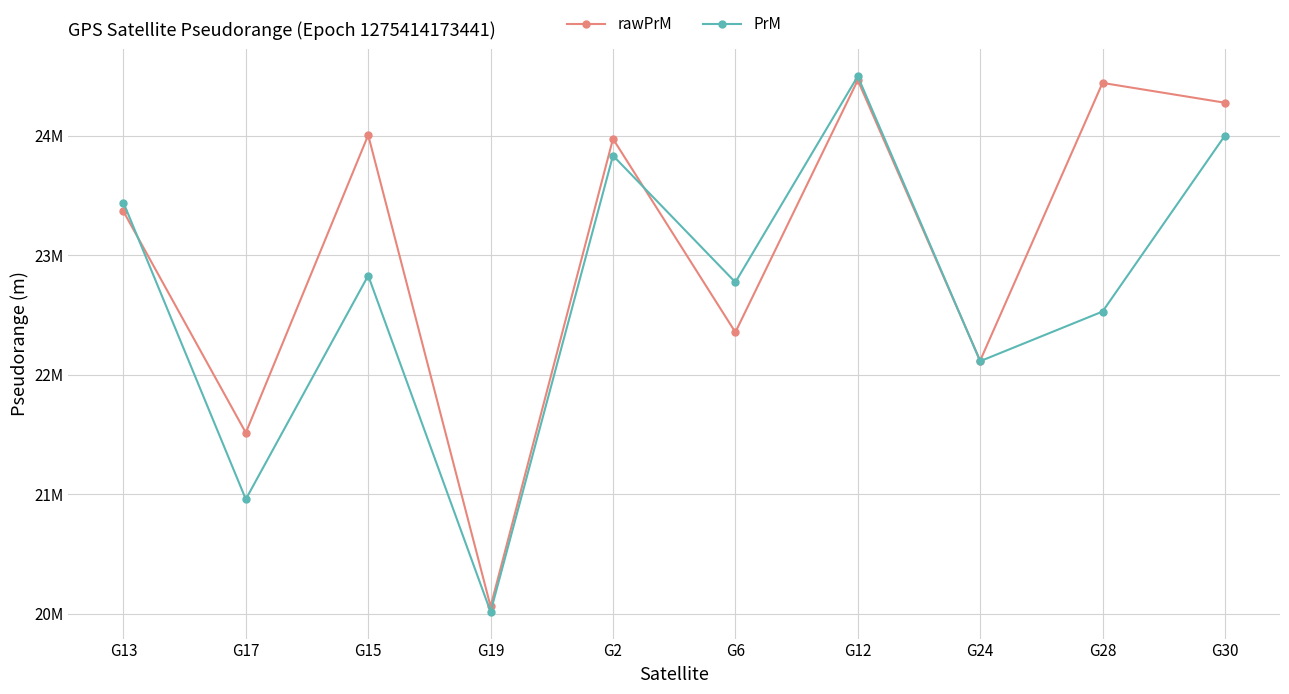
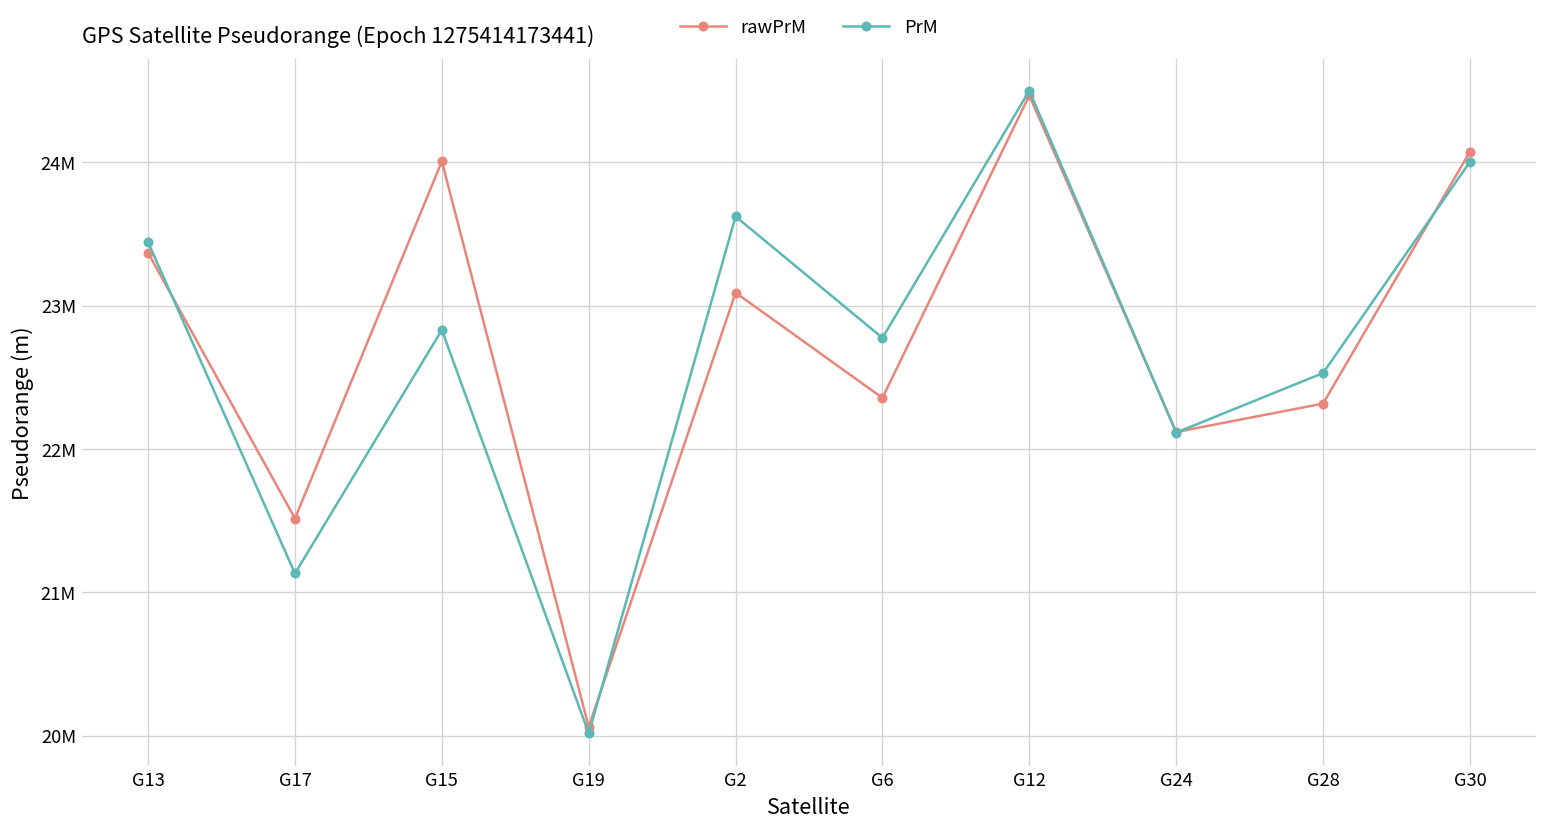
PrM, G17: 20960000 -> 21130000
rawPrM, G2: 23980000 -> 23090000
PrM, G2: 23840000 -> 23620000
rawPrM, G28: 24440000 -> 22320000
rawPrM, G30: 24280000 -> 24070000
